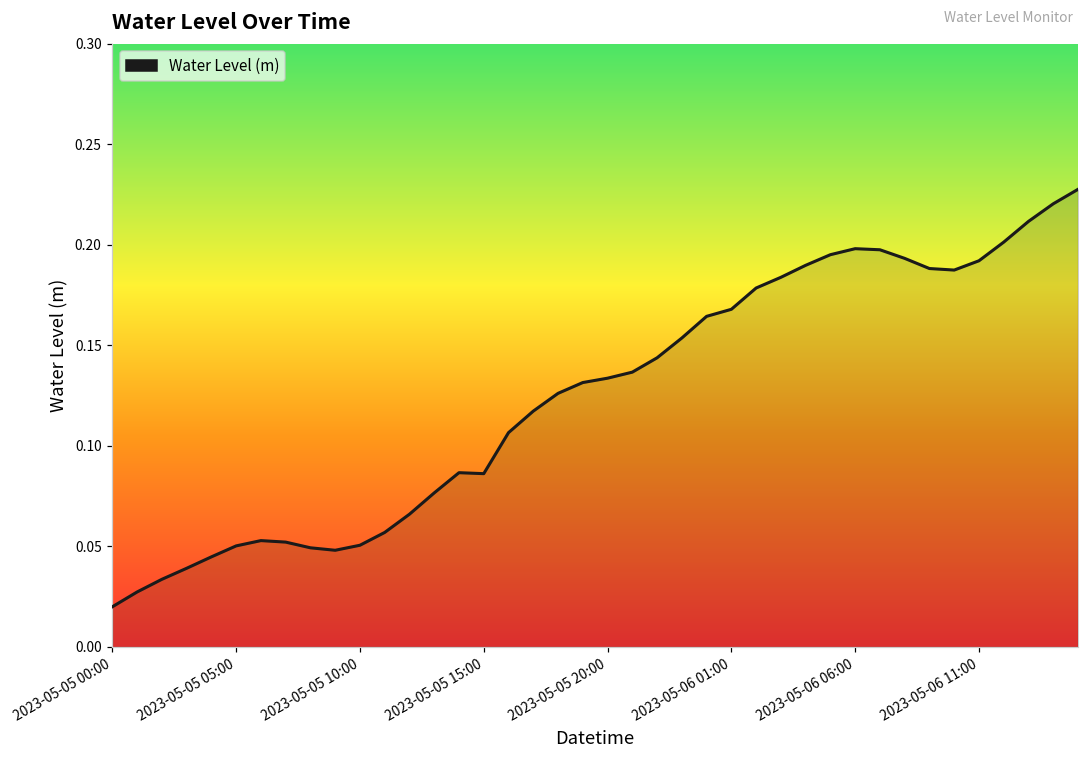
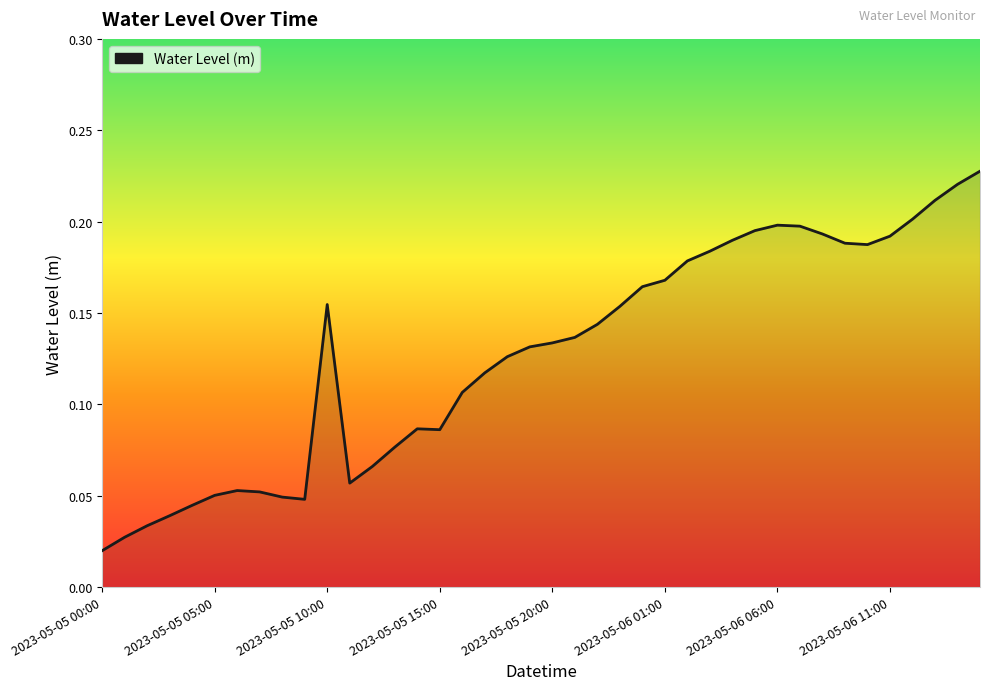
2023-05-05 10:00: 0.050 -> 0.155
